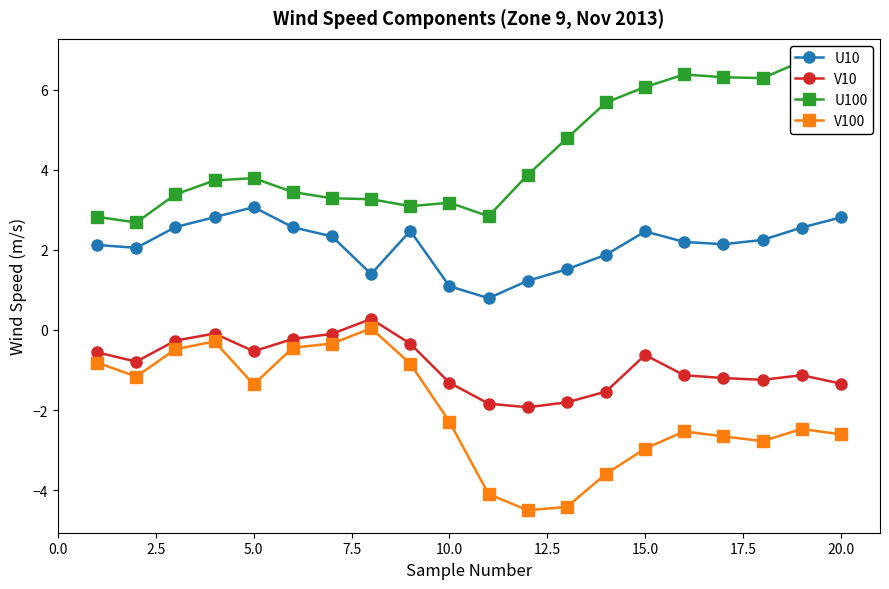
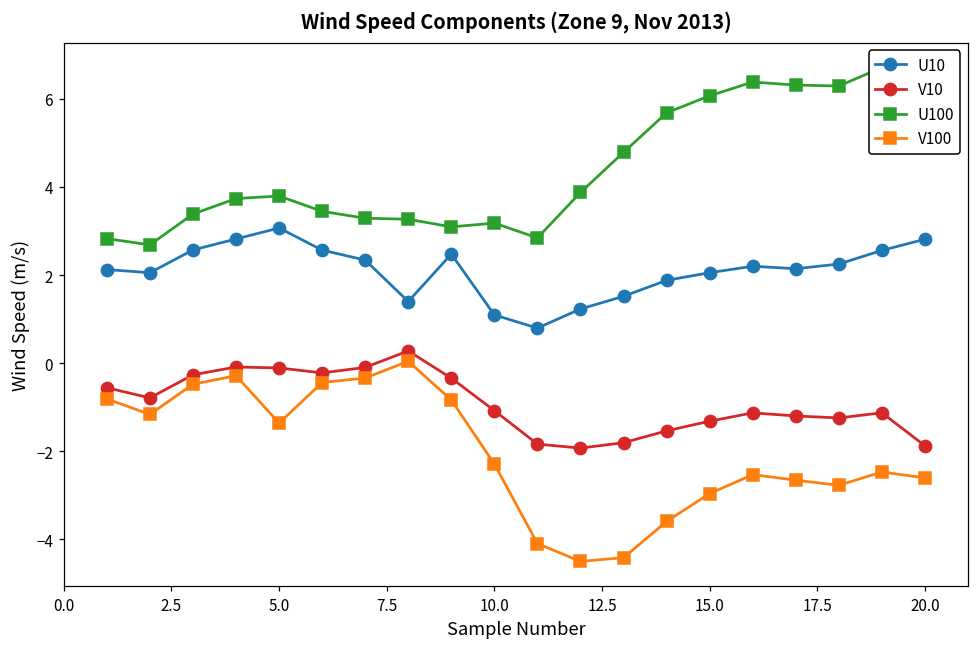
V10, 5.0: -0.5 -> -0.1
V10, 10.0: -1.3 -> -1.1
U10, 15.0: 2.5 -> 2.1
V10, 15.0: -0.6 -> -1.3
V10, 20.0: -1.3 -> -1.9
